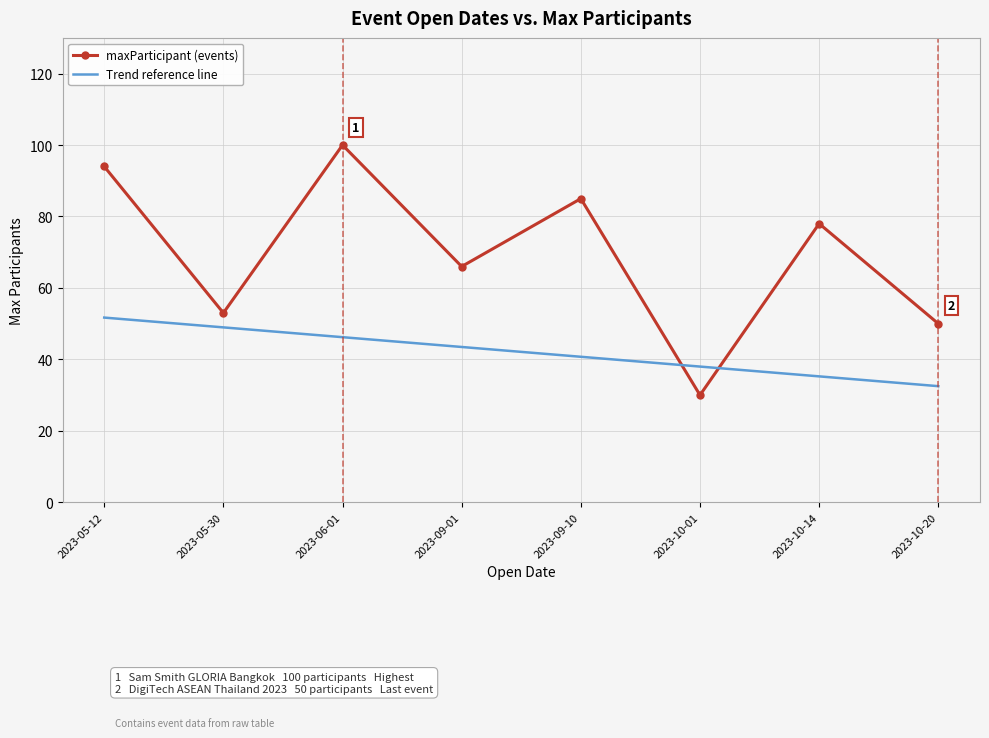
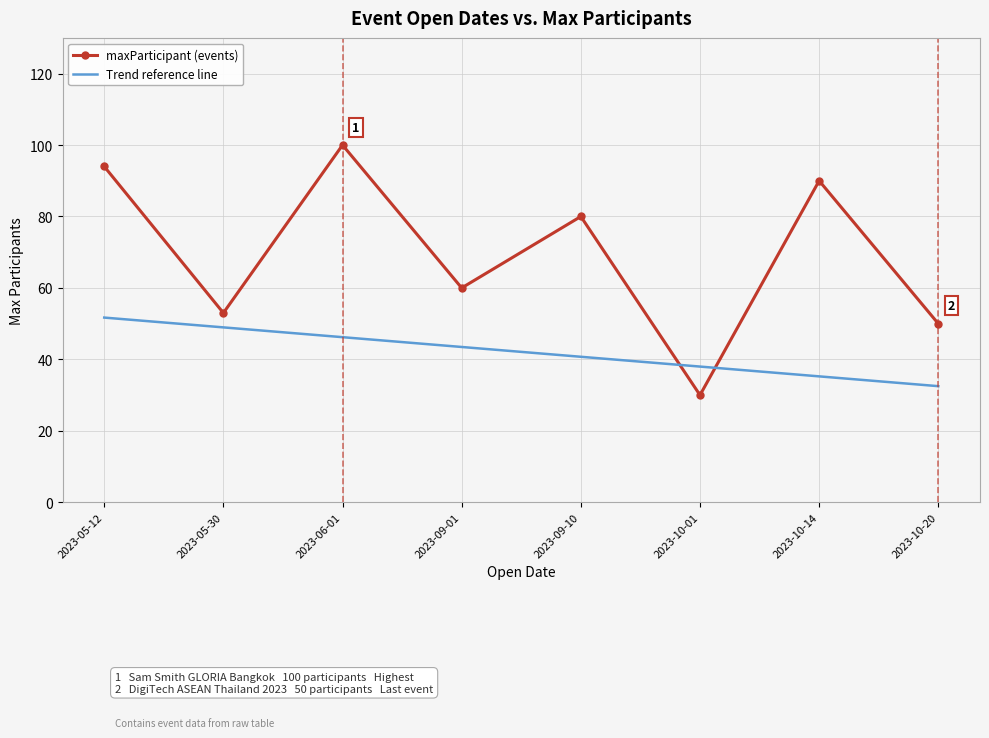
maxParticipant (events), 2023-09-01: 66 -> 60
maxParticipant (events), 2023-09-10: 85 -> 80
maxParticipant (events), 2023-10-14: 78 -> 90
